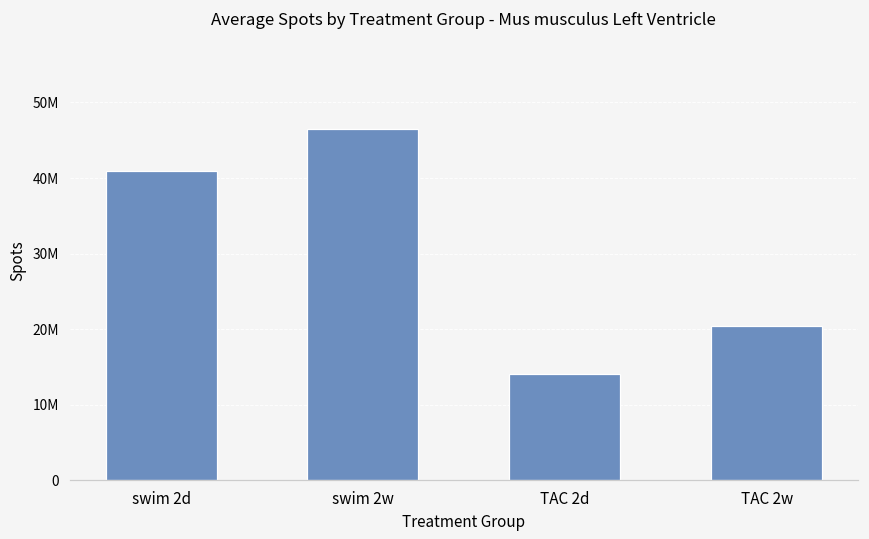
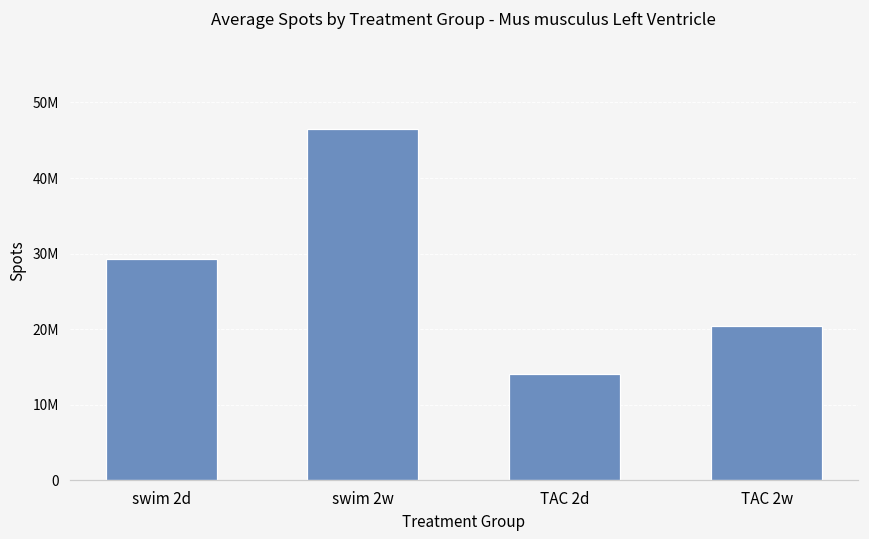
swim 2d: 41000000 -> 29000000
